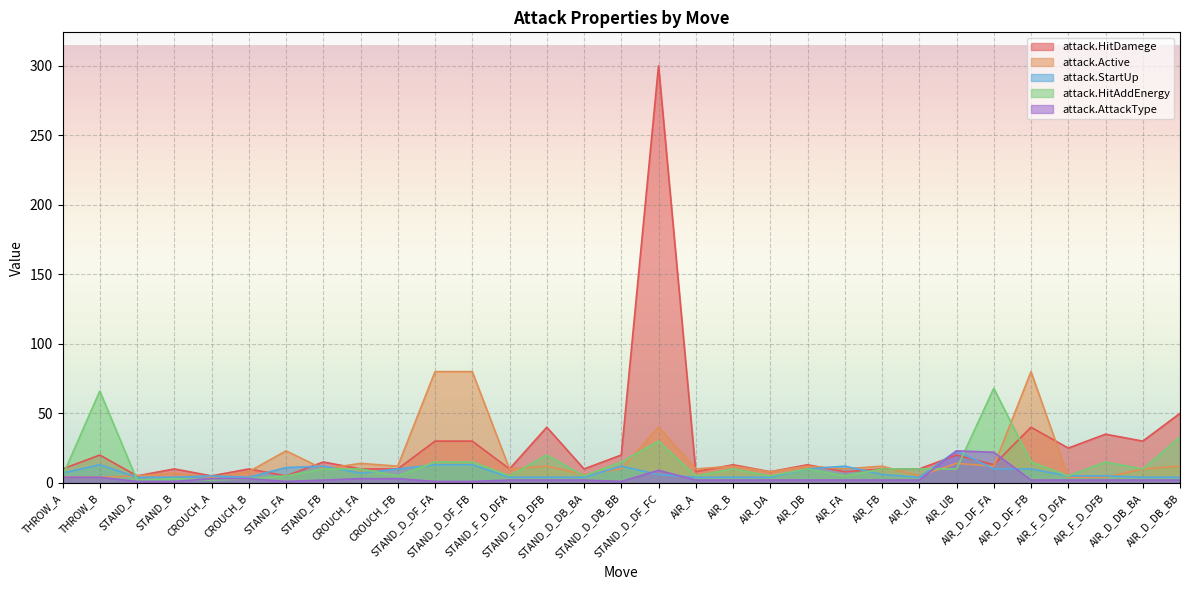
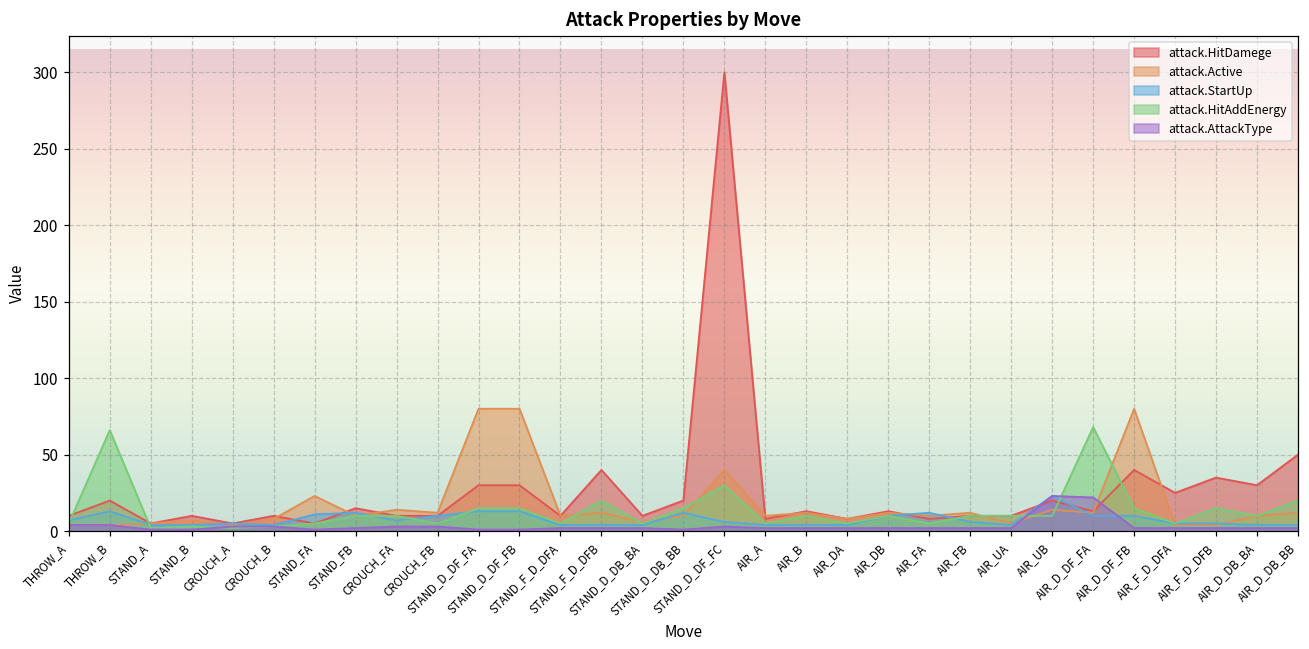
attack.AttackType, STAND_D_DF_FC: 9 -> 3
attack.HitAddEnergy, AIR_D_DB_BB: 33 -> 20
